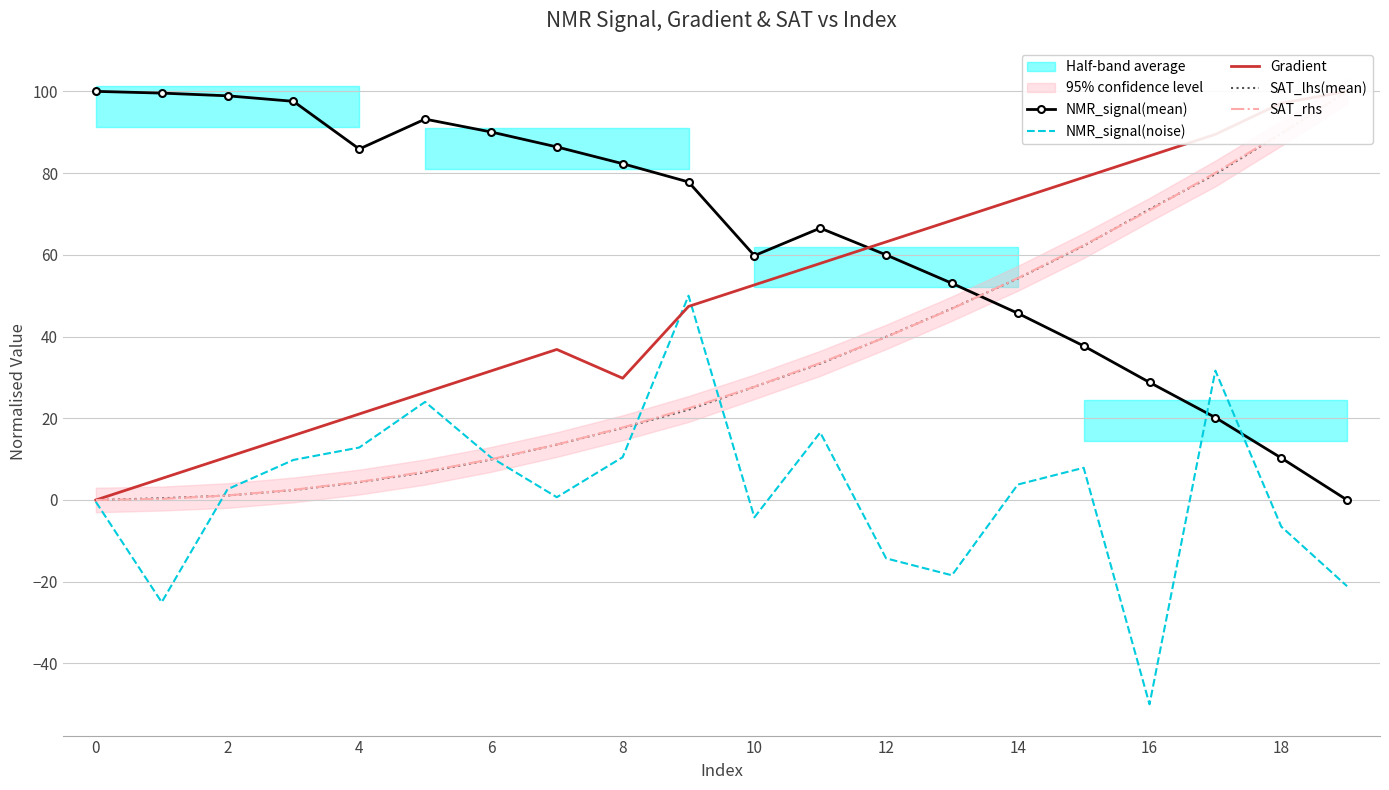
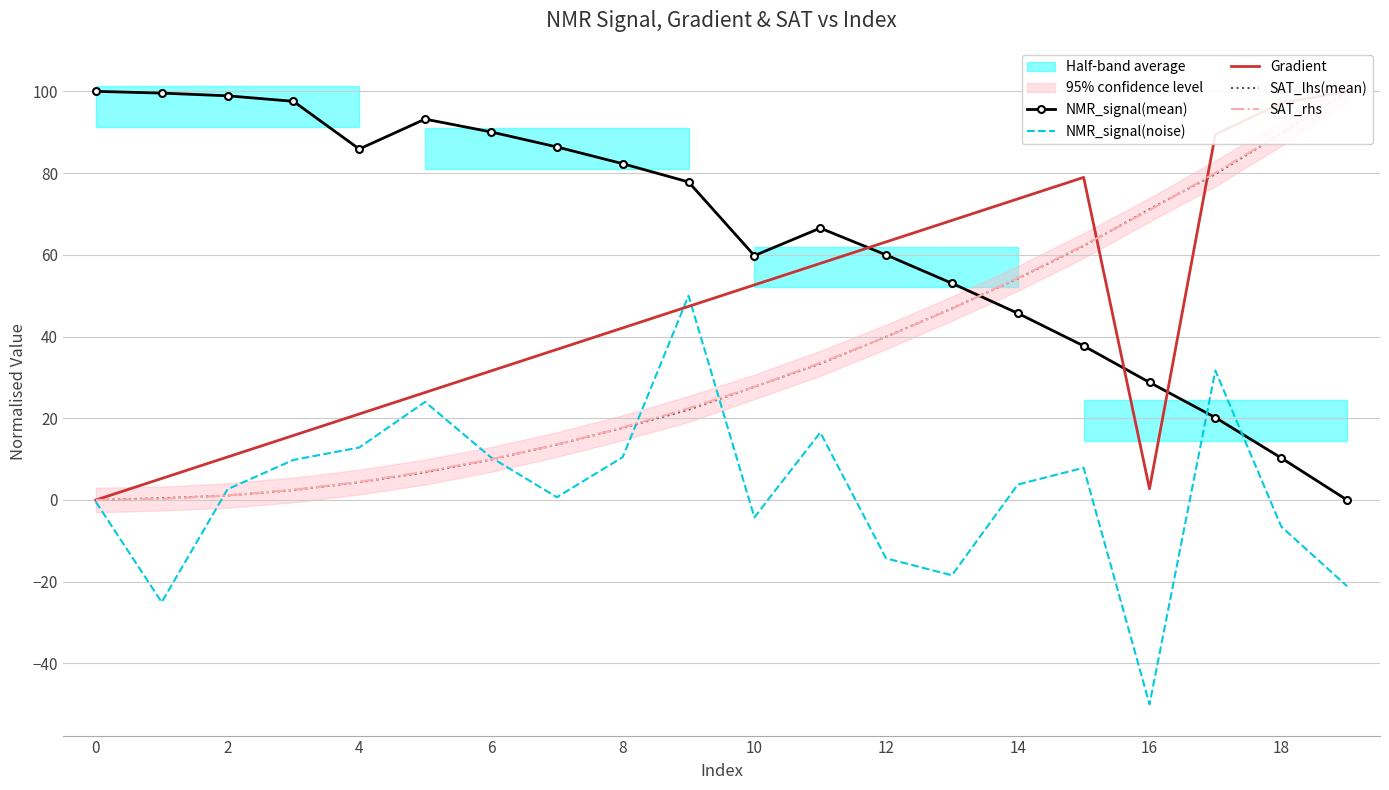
Gradient, 8: 30 -> 42
Gradient, 16: 84 -> 3
